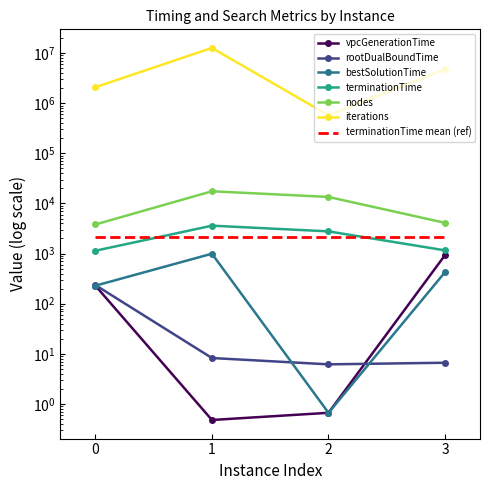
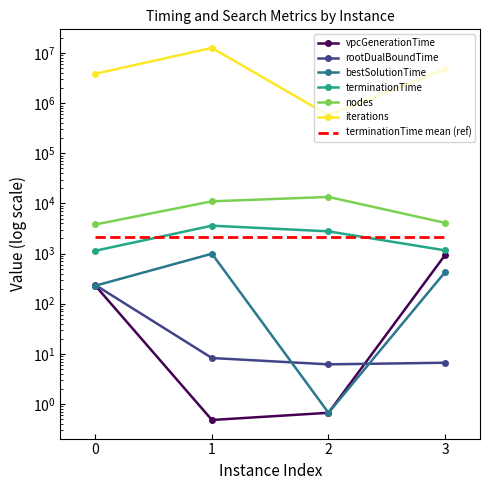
iterations, 0: 2100000 -> 4000000
nodes, 1: 18000 -> 11000
